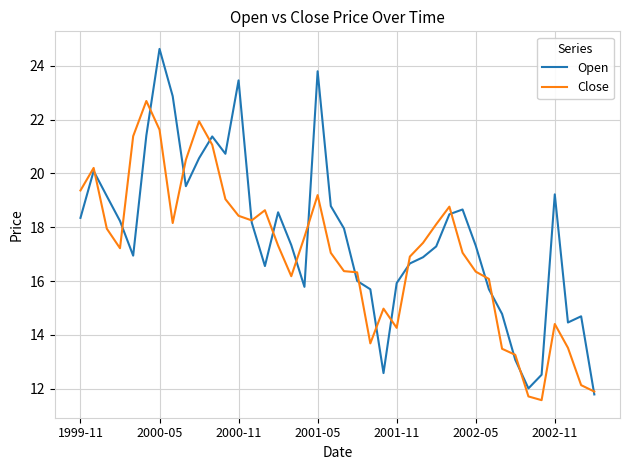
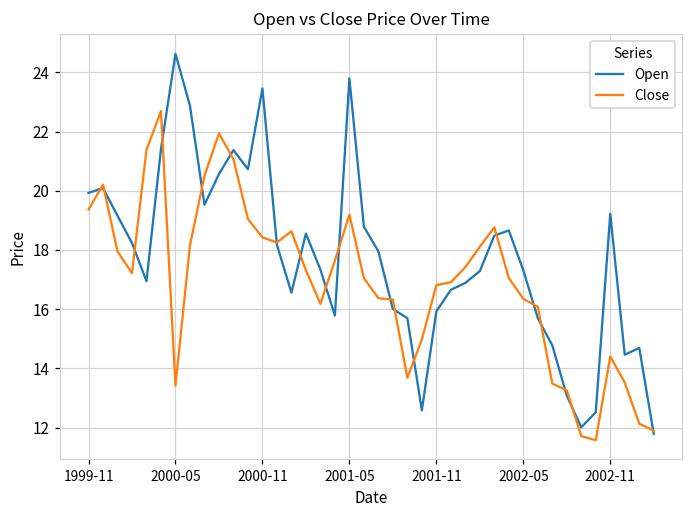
Open, 1999-11: 18.3 -> 19.9
Close, 2000-05: 21.6 -> 13.4
Close, 2001-11: 14.3 -> 16.8
